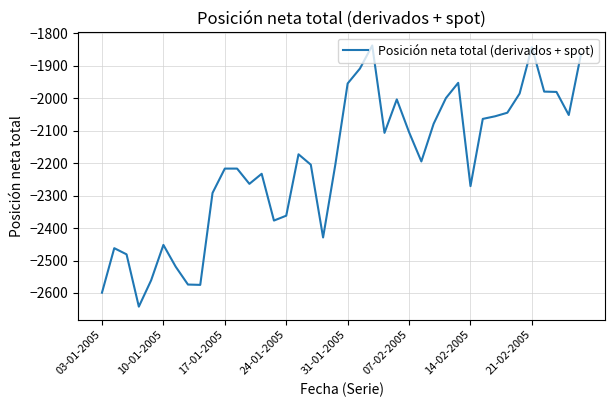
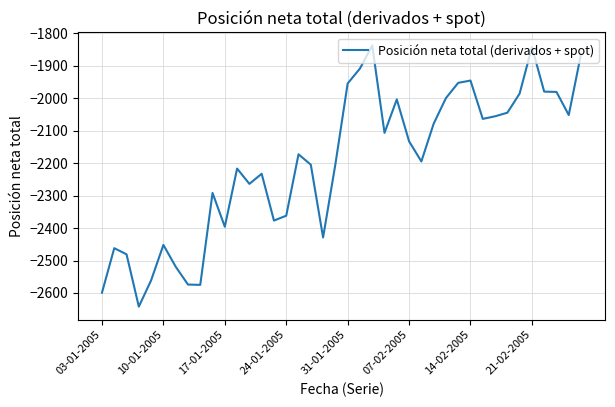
17-01-2005: -2220 -> -2400
07-02-2005: -2110 -> -2130
14-02-2005: -2270 -> -1950
